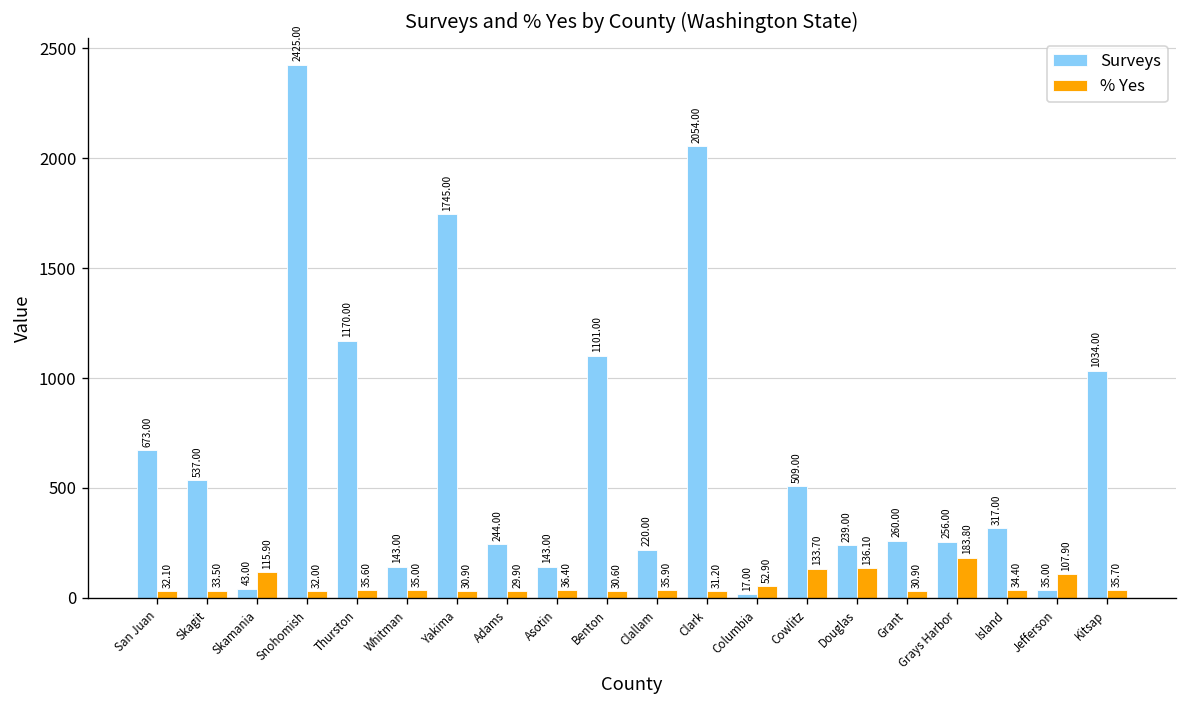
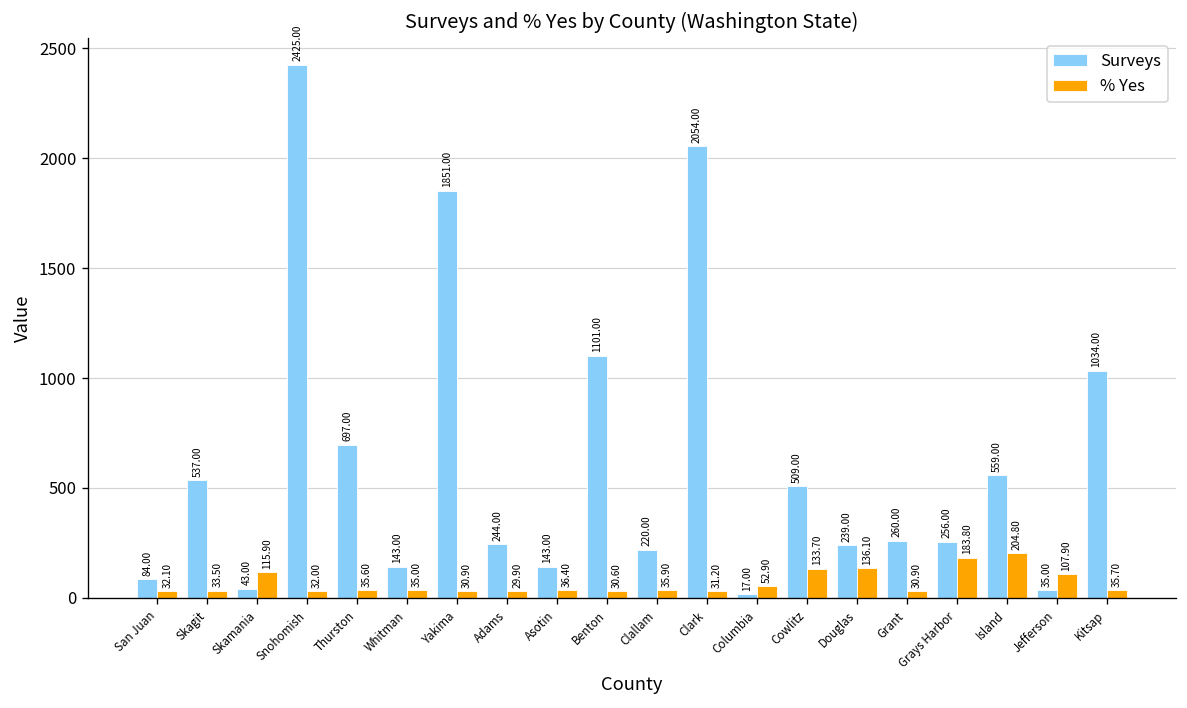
Surveys, San Juan: 673.00 -> 84.00
Surveys, Thurston: 1170.00 -> 697.00
Surveys, Yakima: 1745.00 -> 1851.00
Surveys, Island: 317.00 -> 559.00
% Yes, Island: 34.40 -> 204.80
